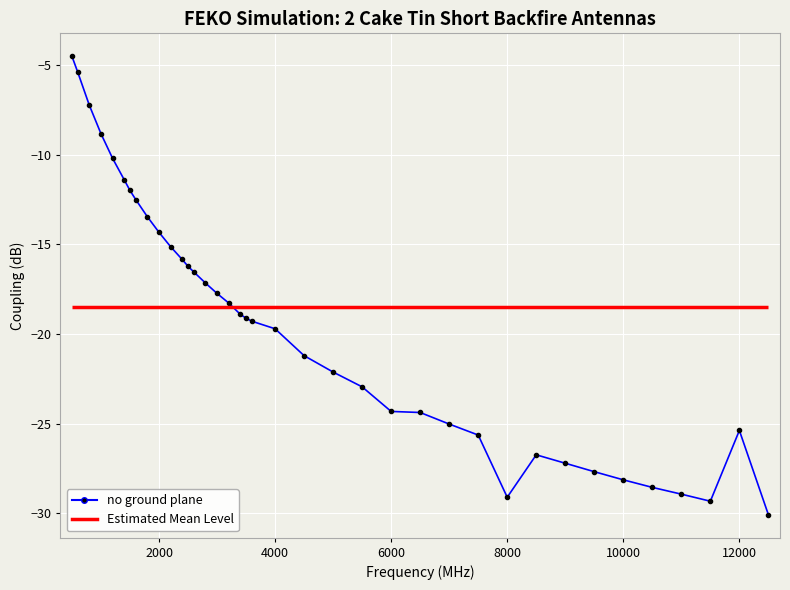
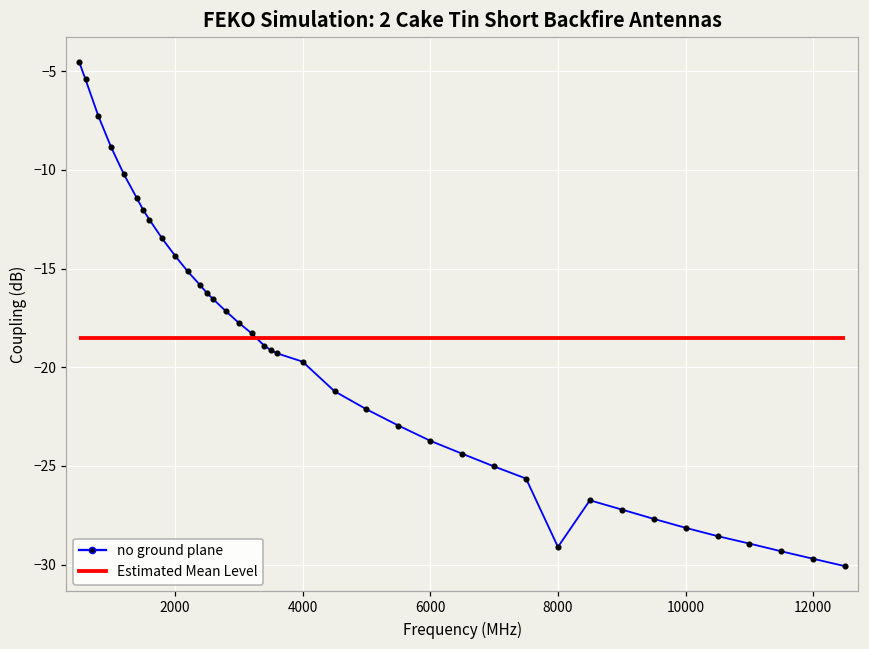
6000: -24.3 -> -23.7
12000: -25.4 -> -29.7
